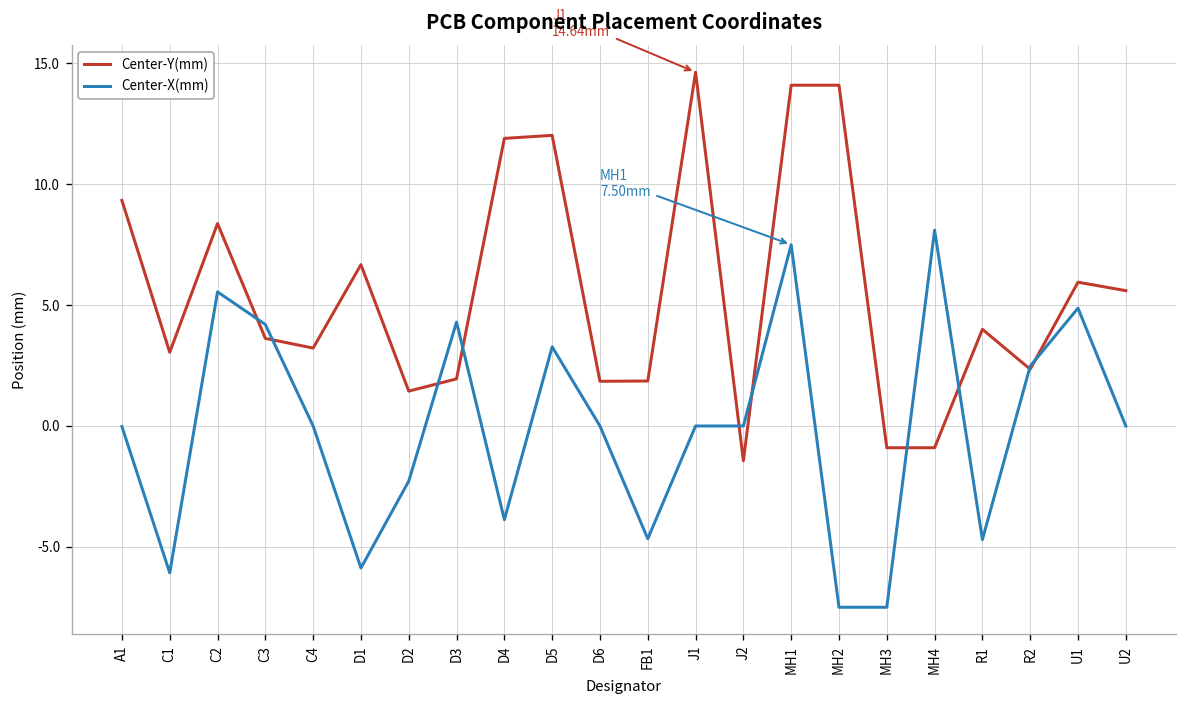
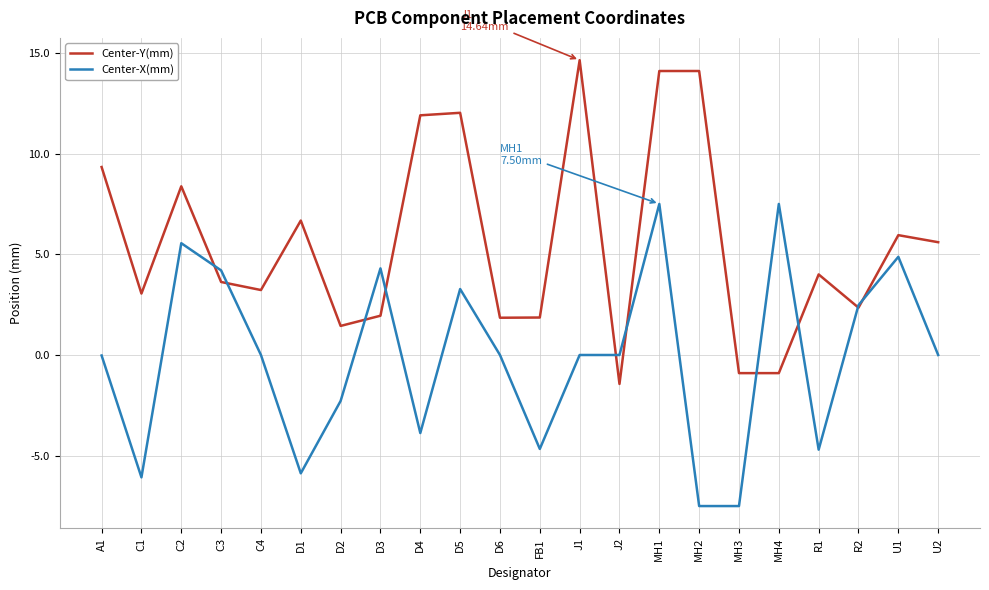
Center-X(mm), MH4: 8.1 -> 7.5
